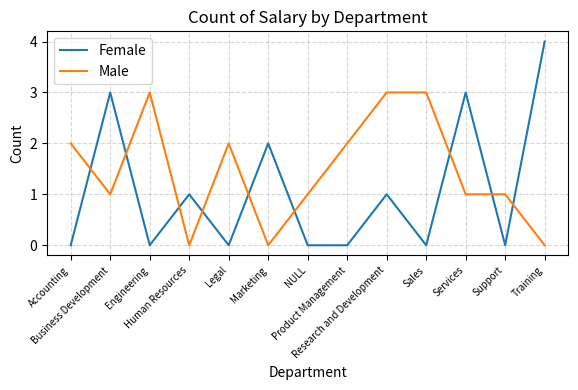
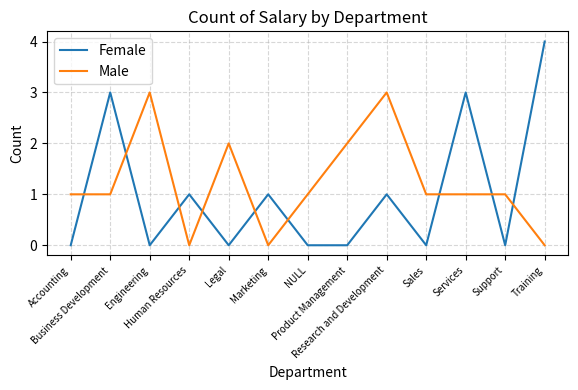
Male, Accounting: 2 -> 1
Female, Marketing: 2 -> 1
Male, Sales: 3 -> 1
